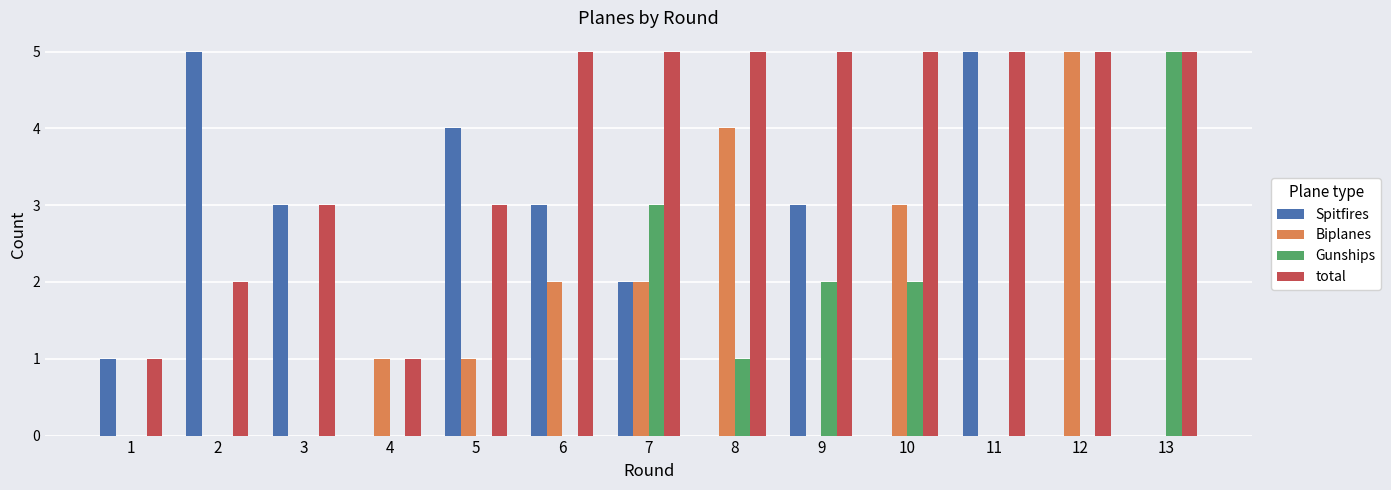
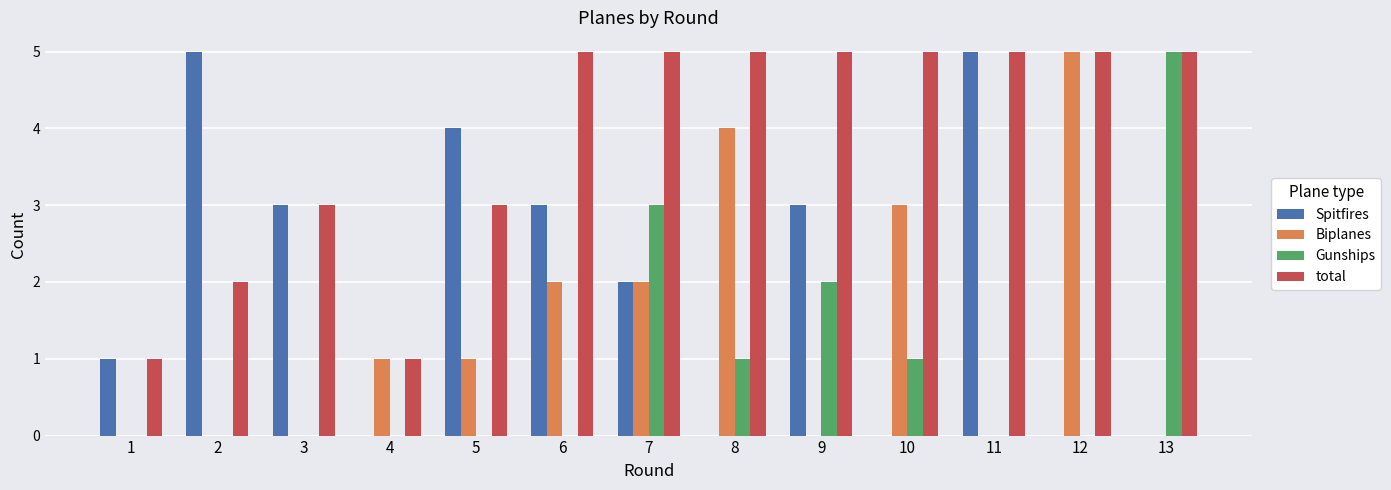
Gunships, 10: 2 -> 1
